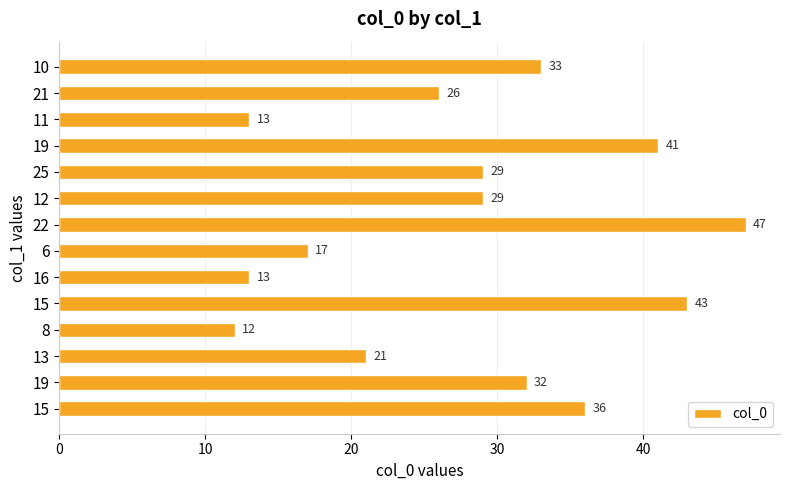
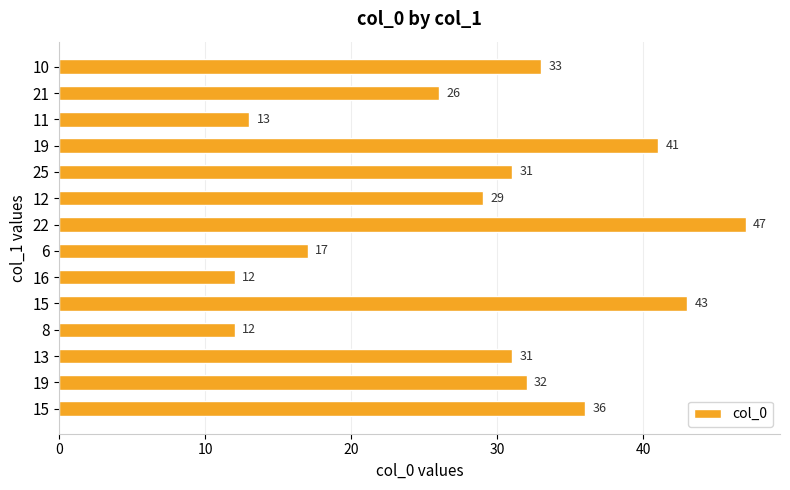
25: 29 -> 31
16: 13 -> 12
13: 21 -> 31
